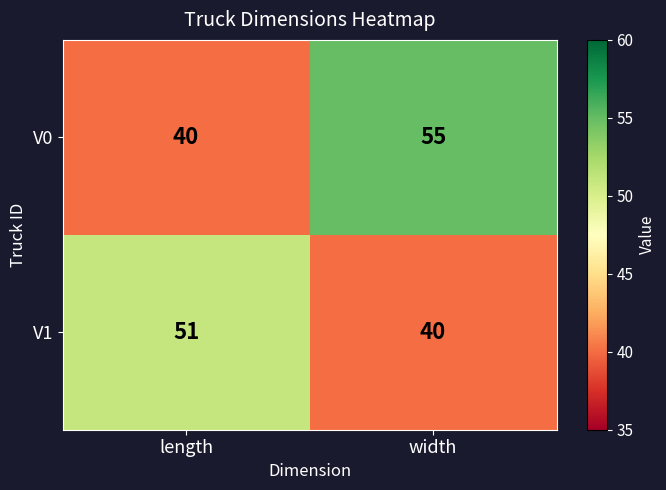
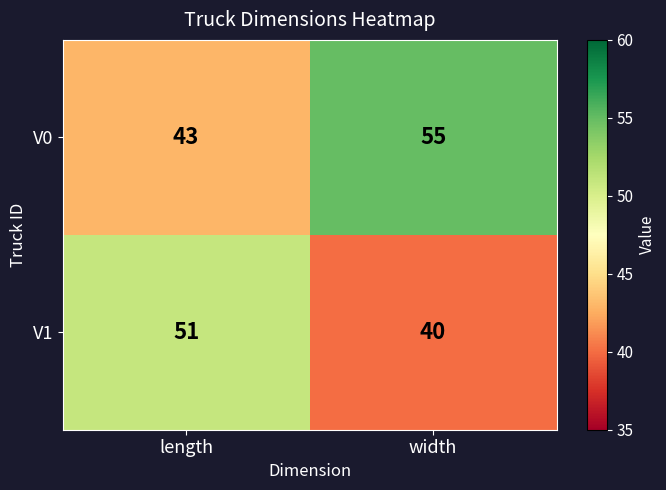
V0, length: 40 -> 43
